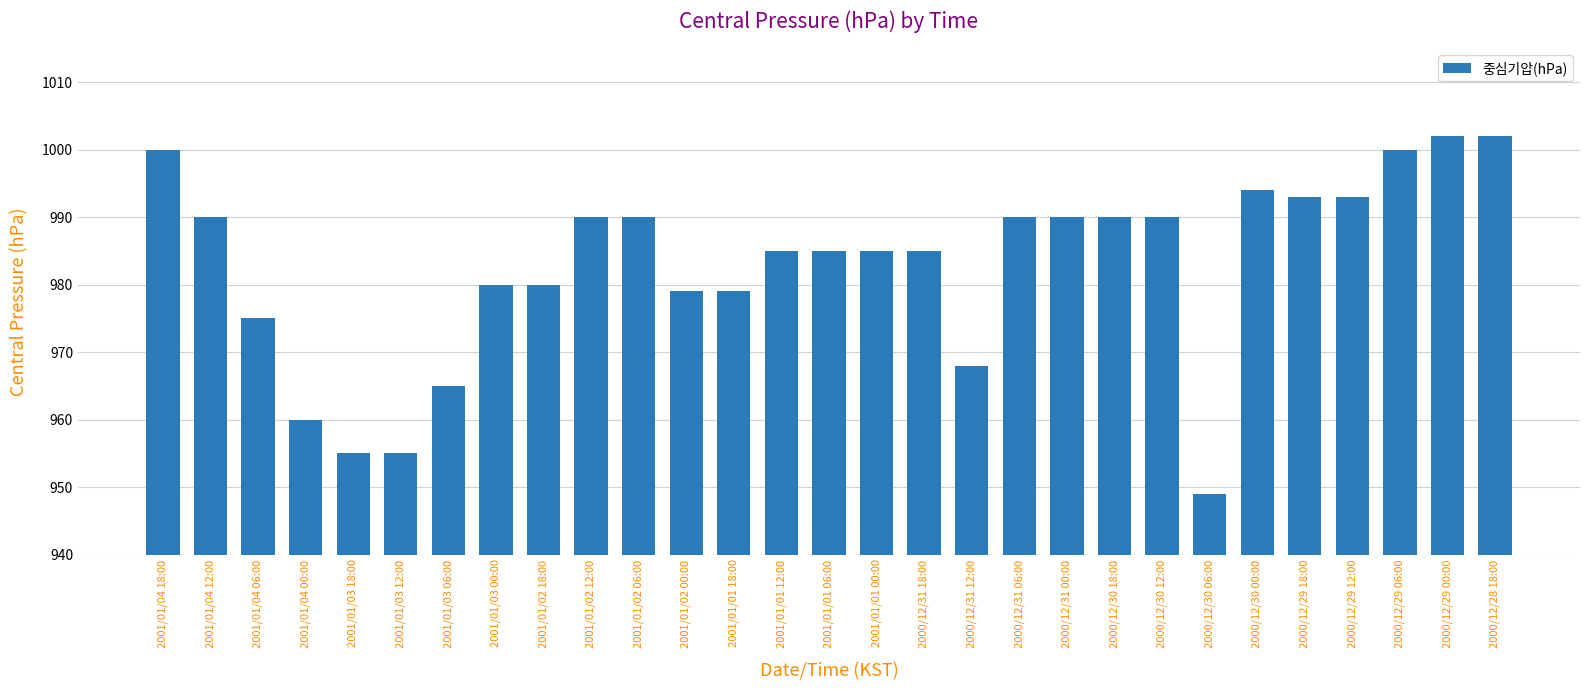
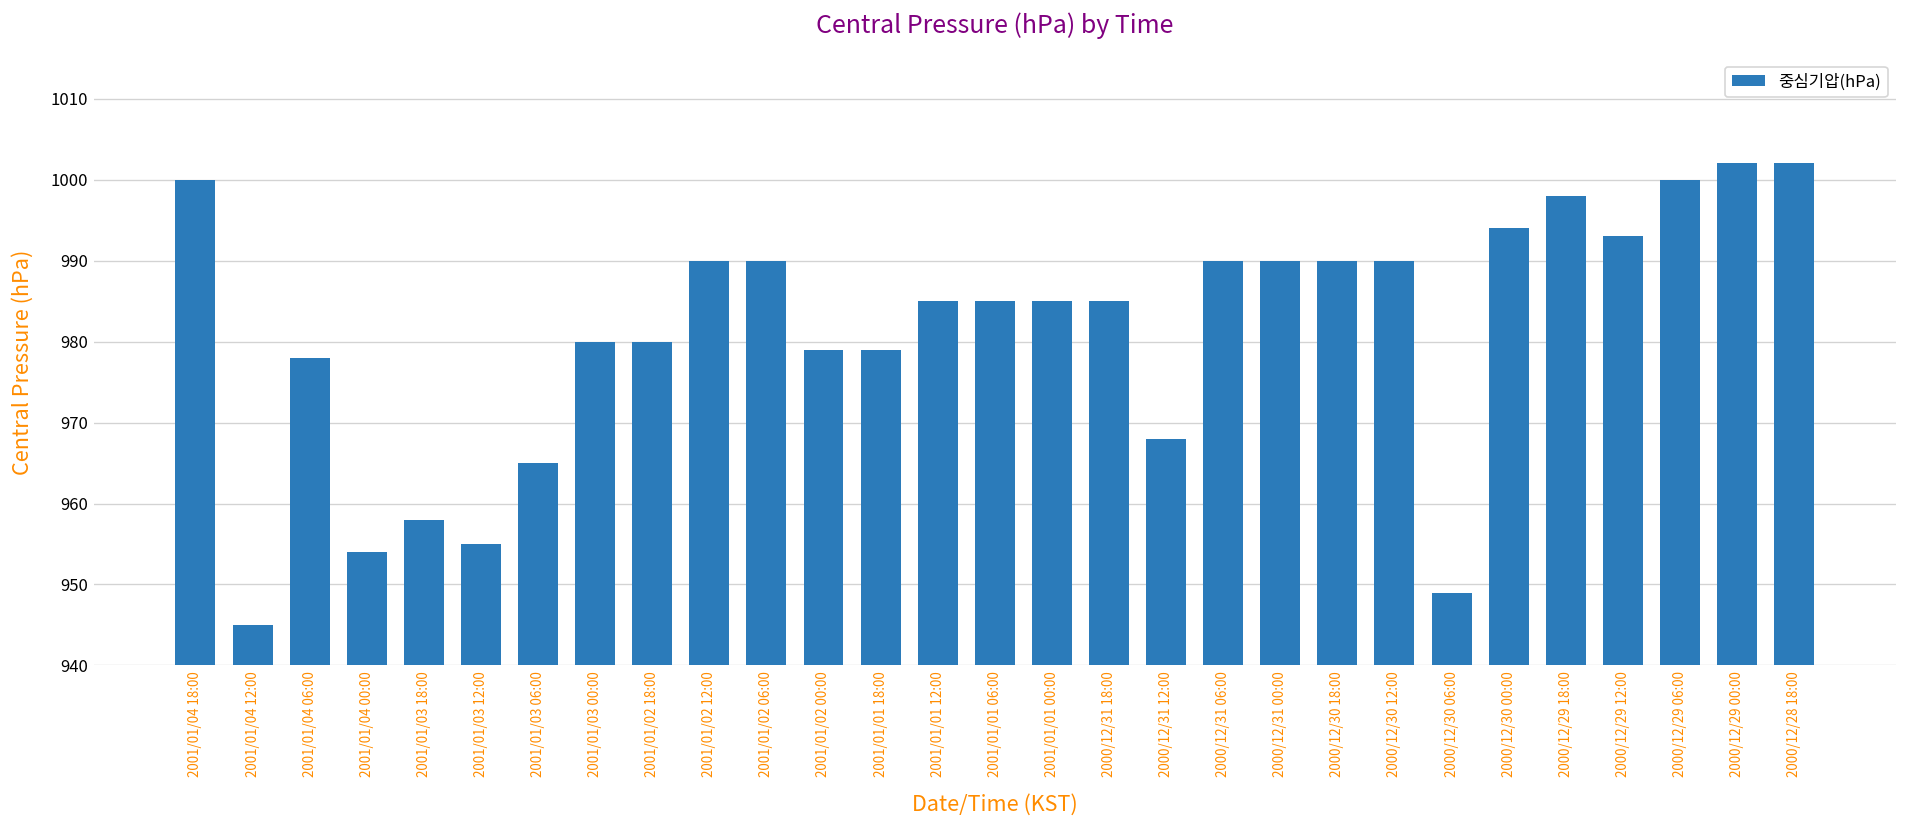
2001/01/04 12:00: 990 -> 945
2001/01/04 06:00: 975 -> 978
2001/01/04 00:00: 960 -> 954
2001/01/03 18:00: 955 -> 958
2000/12/29 18:00: 993 -> 998
